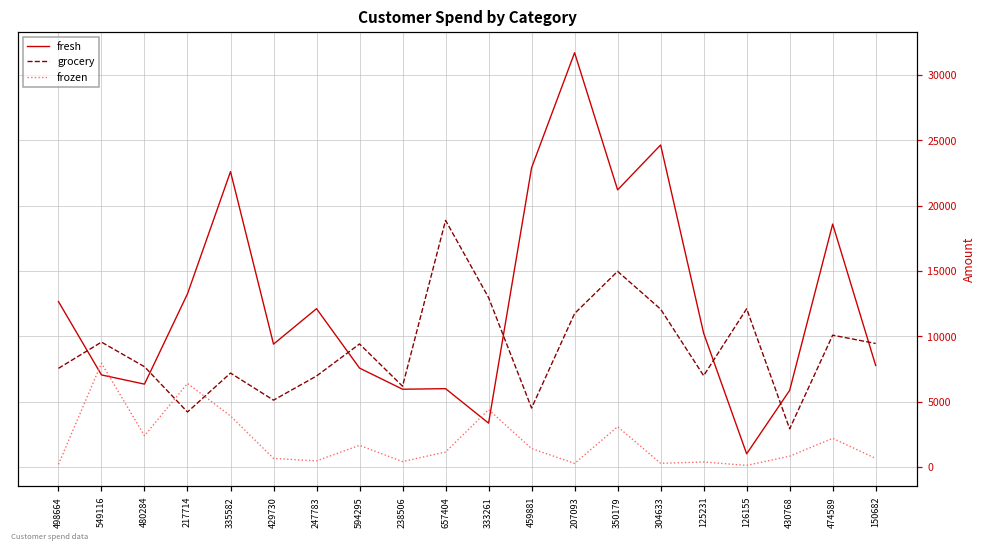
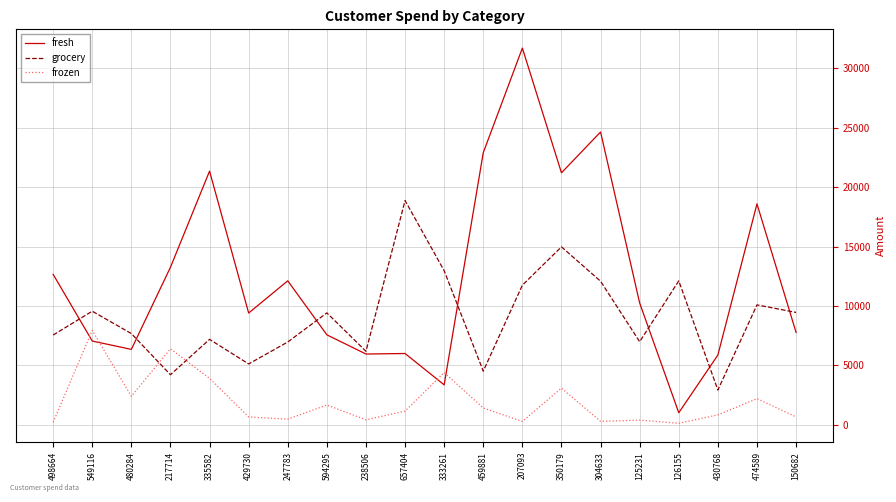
fresh, 335582: 22600 -> 21400
